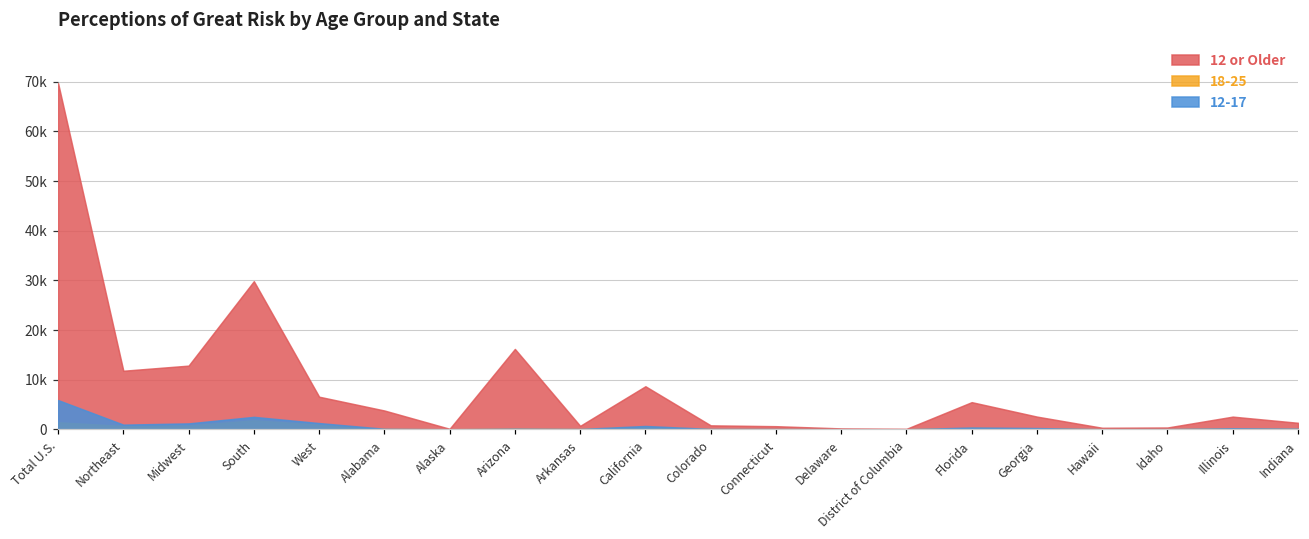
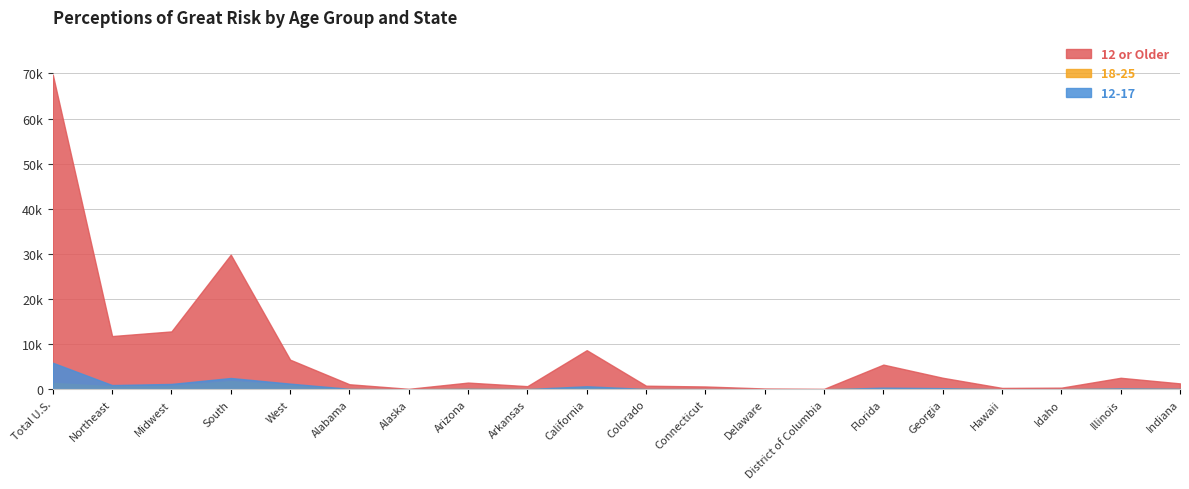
12 or Older, Alabama: 4000 -> 1000
12 or Older, Arizona: 16000 -> 1000
